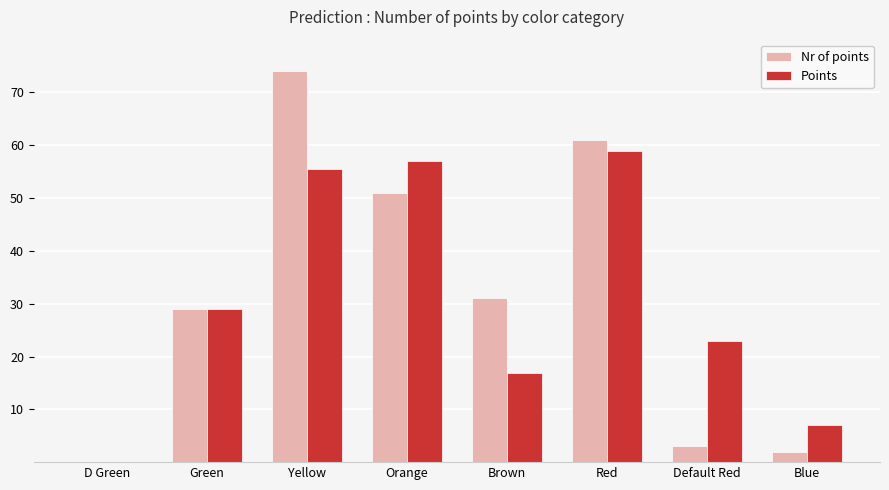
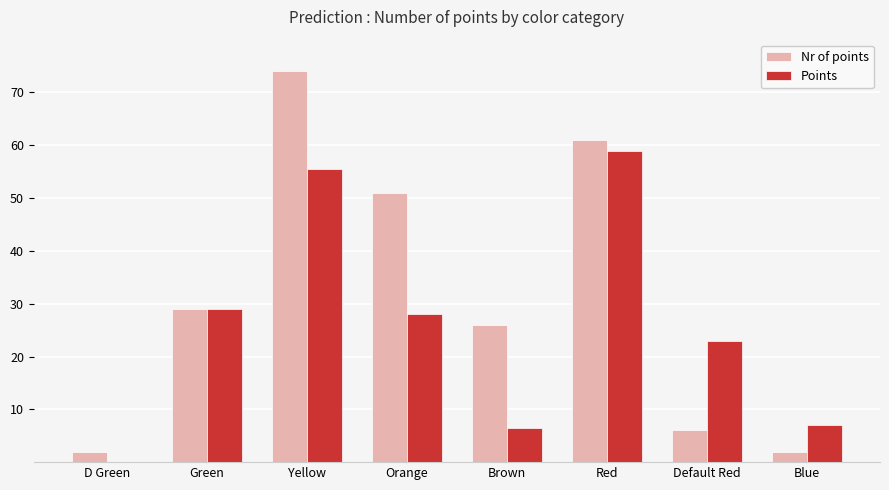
Nr of points, D Green: 0 -> 2
Points, Orange: 57 -> 28
Nr of points, Brown: 31 -> 26
Points, Brown: 17 -> 7
Nr of points, Default Red: 3 -> 6
